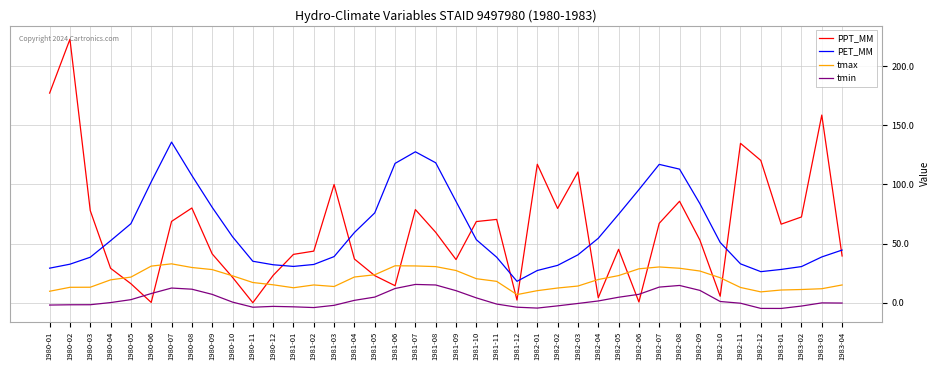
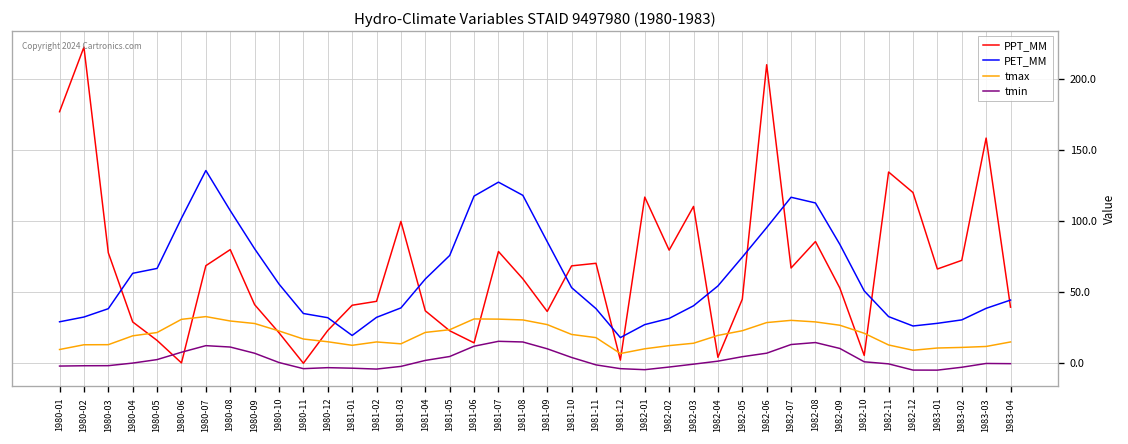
PET_MM, 1980-04: 52 -> 63
PET_MM, 1981-01: 31 -> 20
PPT_MM, 1982-06: 1 -> 210
